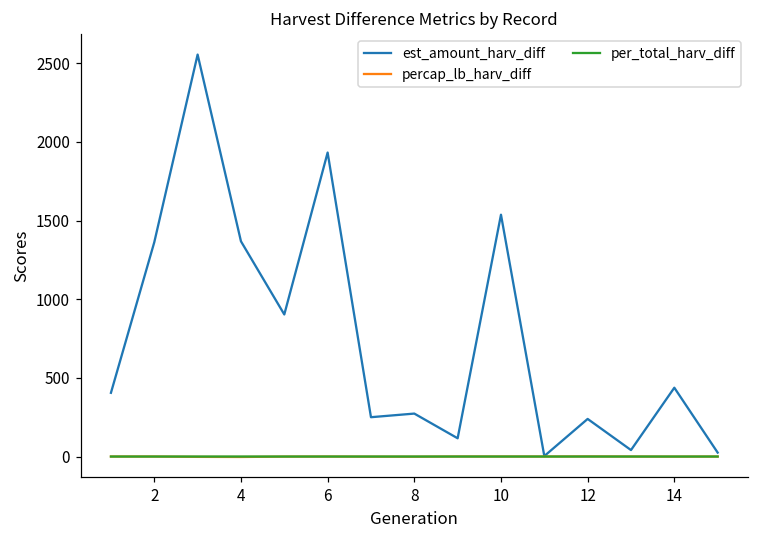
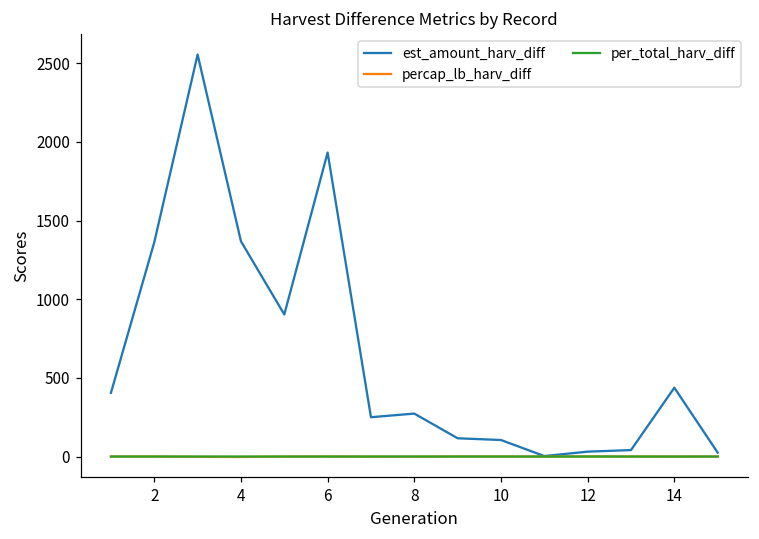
est_amount_harv_diff, 10: 1540 -> 110
est_amount_harv_diff, 12: 240 -> 30
